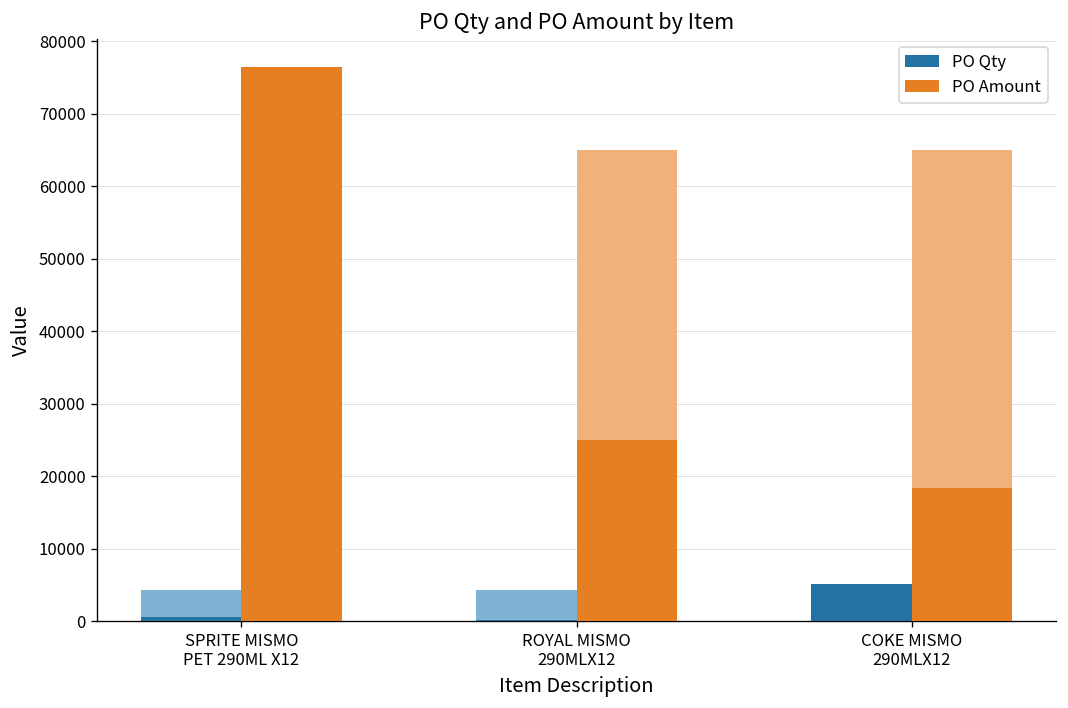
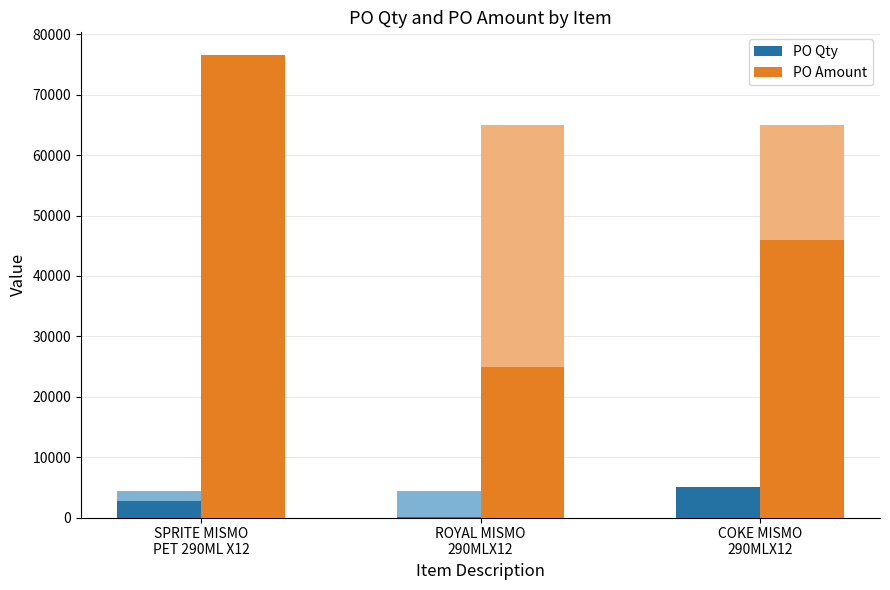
PO Qty, SPRITE MISMO PET 290ML X12: 1000 -> 3000
PO Amount, COKE MISMO 290MLX12: 18000 -> 46000
